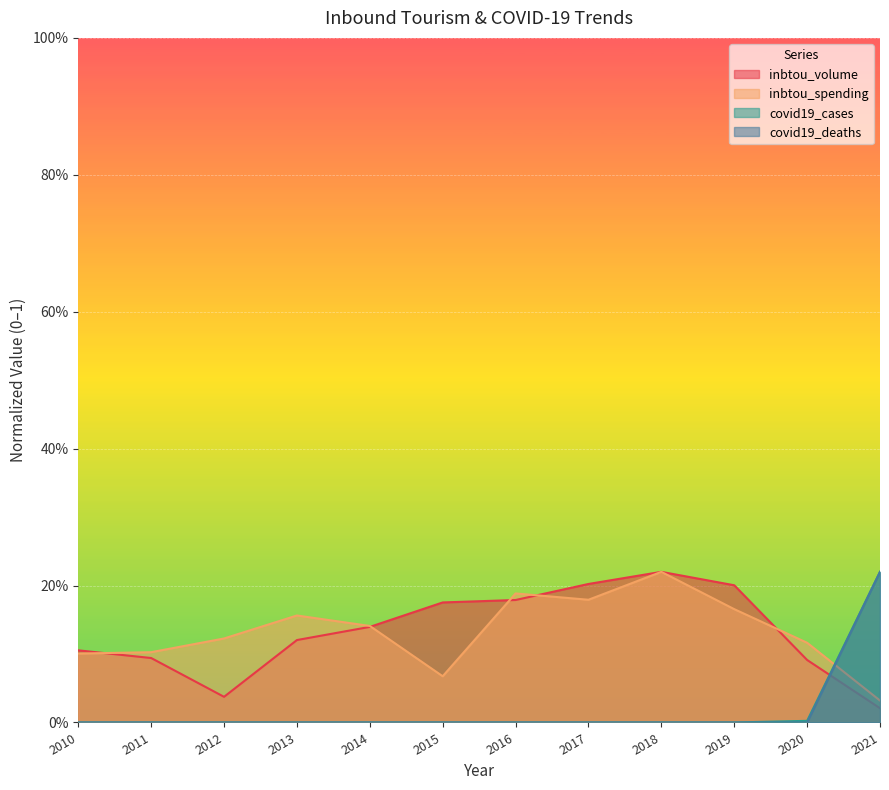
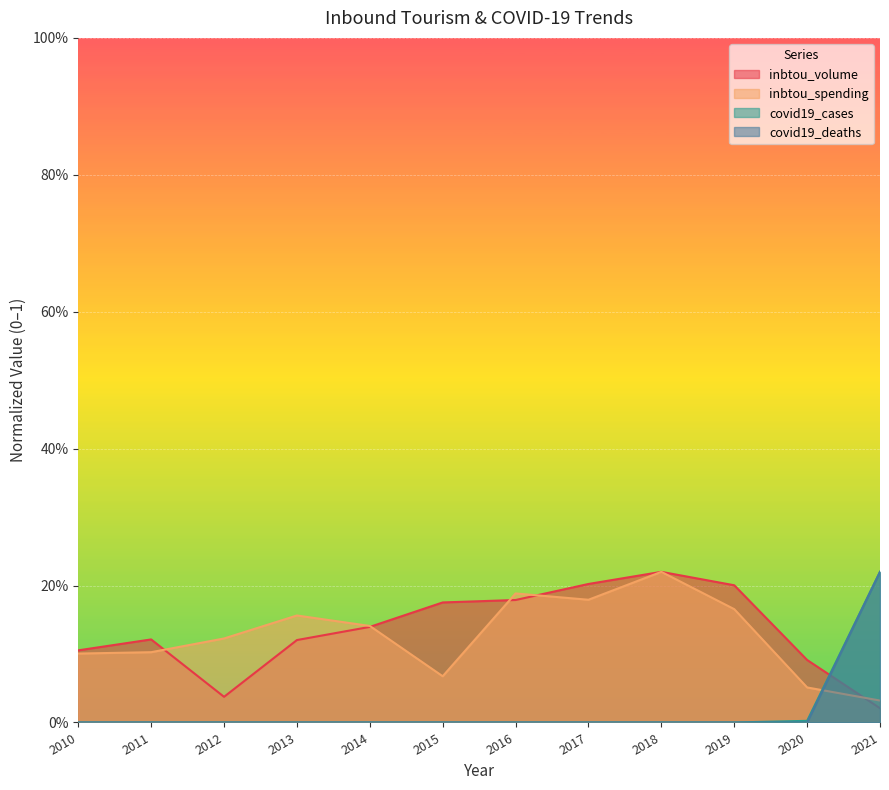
inbtou_volume, 2011: 9% -> 12%
inbtou_spending, 2020: 12% -> 5%
